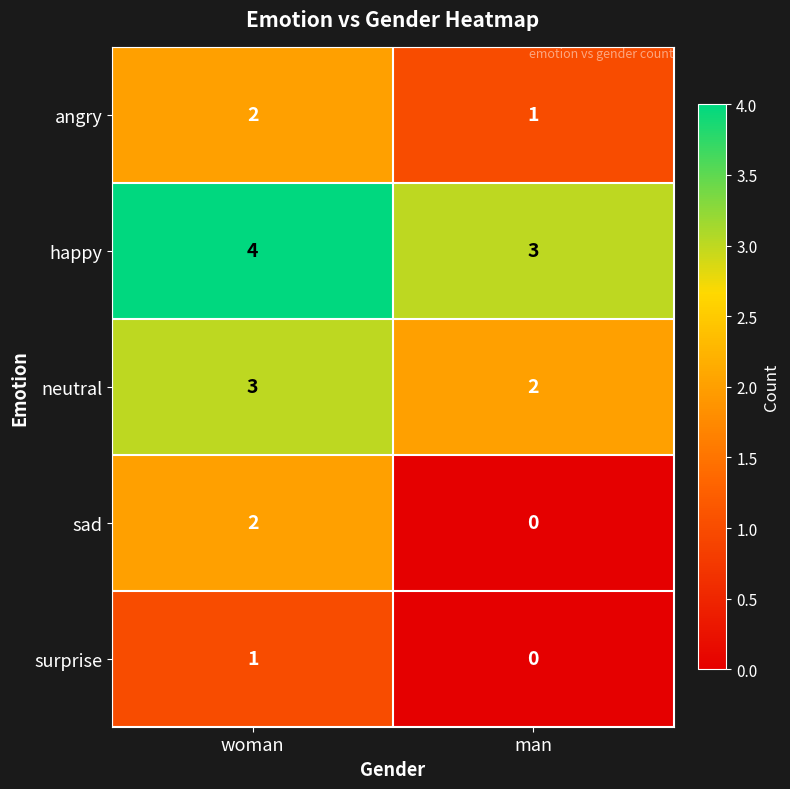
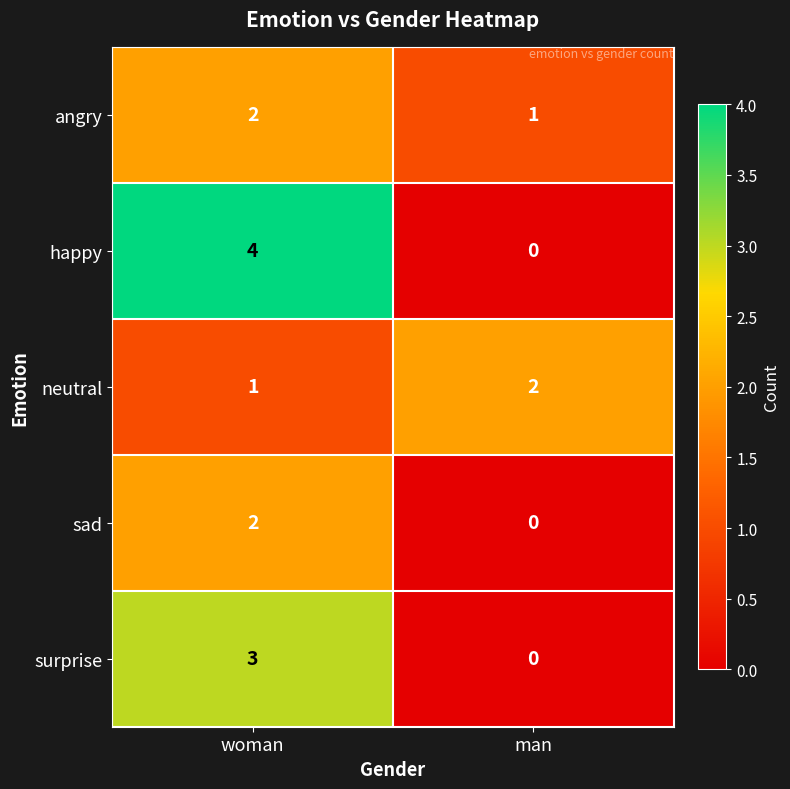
happy, man: 3 -> 0
neutral, woman: 3 -> 1
surprise, woman: 1 -> 3
